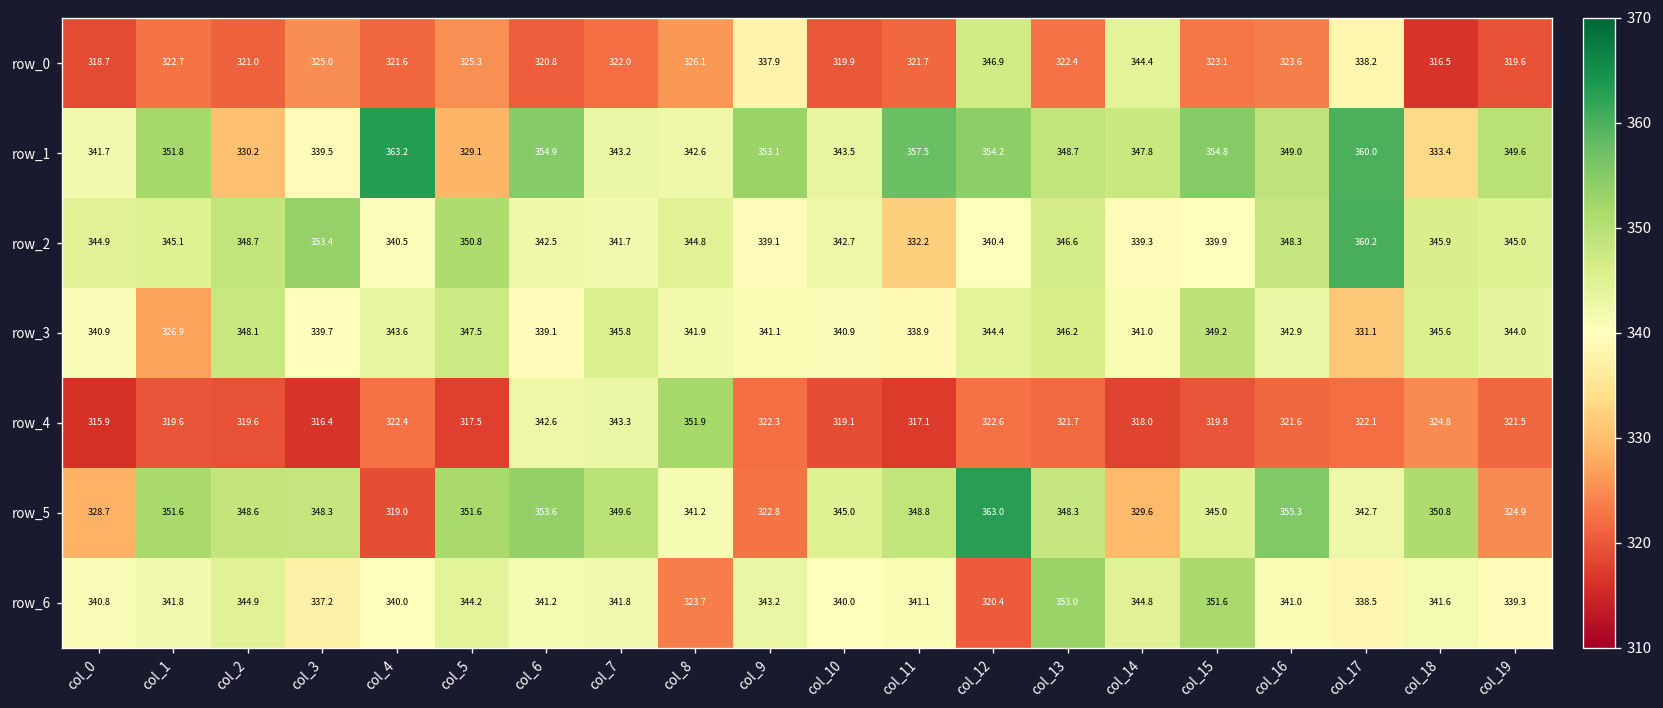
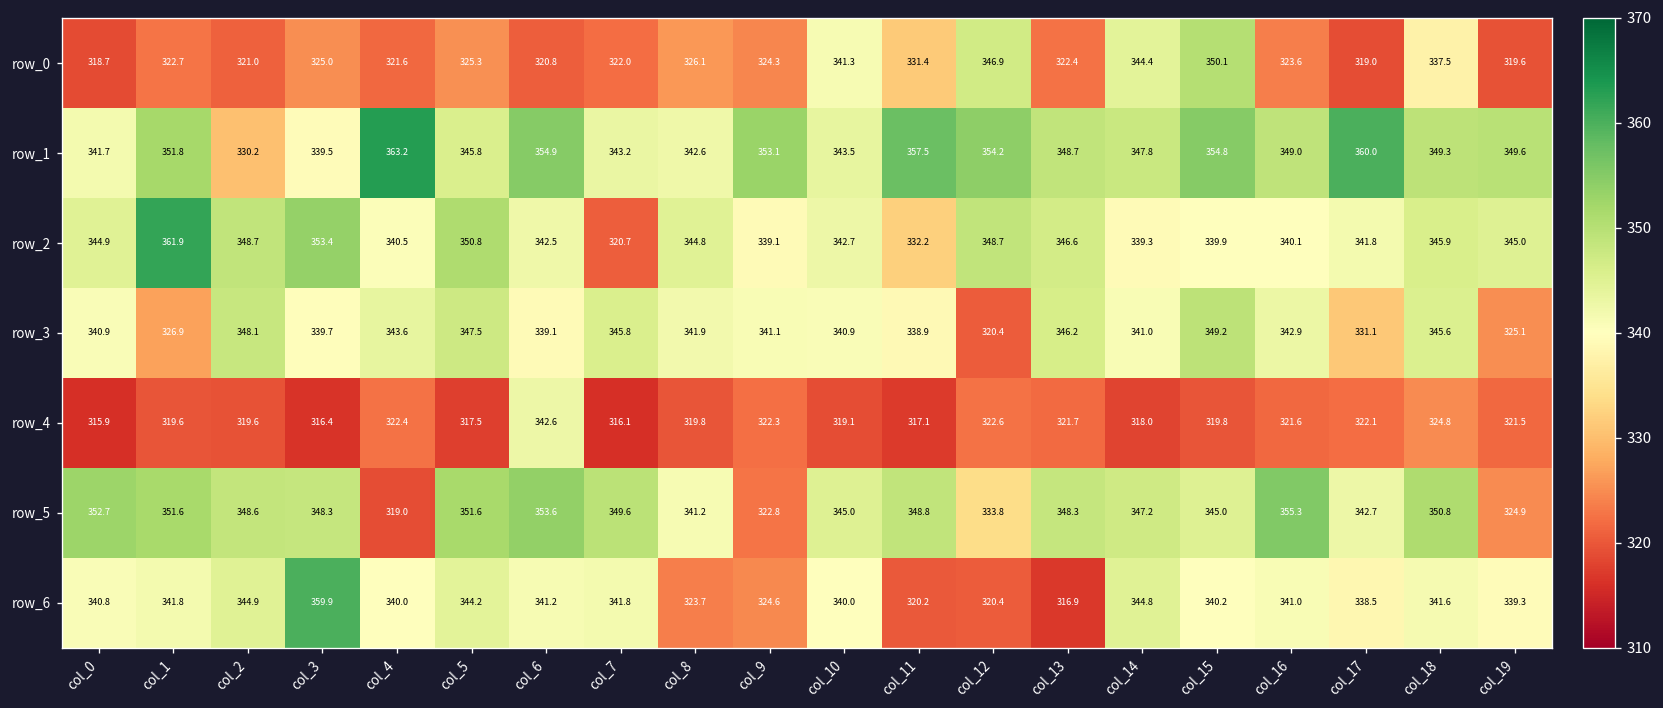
row_0, col_9: 337.9 -> 324.3
row_0, col_10: 319.9 -> 341.3
row_0, col_11: 321.7 -> 331.4
row_0, col_15: 323.1 -> 350.1
row_0, col_17: 338.2 -> 319.0
row_0, col_18: 316.5 -> 337.5
row_1, col_5: 329.1 -> 345.8
row_1, col_18: 333.4 -> 349.3
row_2, col_1: 345.1 -> 361.9
row_2, col_7: 341.7 -> 320.7
row_2, col_12: 340.4 -> 348.7
row_2, col_16: 348.3 -> 340.1
row_2, col_17: 360.2 -> 341.8
row_3, col_12: 344.4 -> 320.4
row_3, col_19: 344.0 -> 325.1
row_4, col_7: 343.3 -> 316.1
row_4, col_8: 351.9 -> 319.8
row_5, col_0: 328.7 -> 352.7
row_5, col_12: 363.0 -> 333.8
row_5, col_14: 329.6 -> 347.2
row_6, col_3: 337.2 -> 359.9
row_6, col_9: 343.2 -> 324.6
row_6, col_11: 341.1 -> 320.2
row_6, col_13: 353.0 -> 316.9
row_6, col_15: 351.6 -> 340.2
